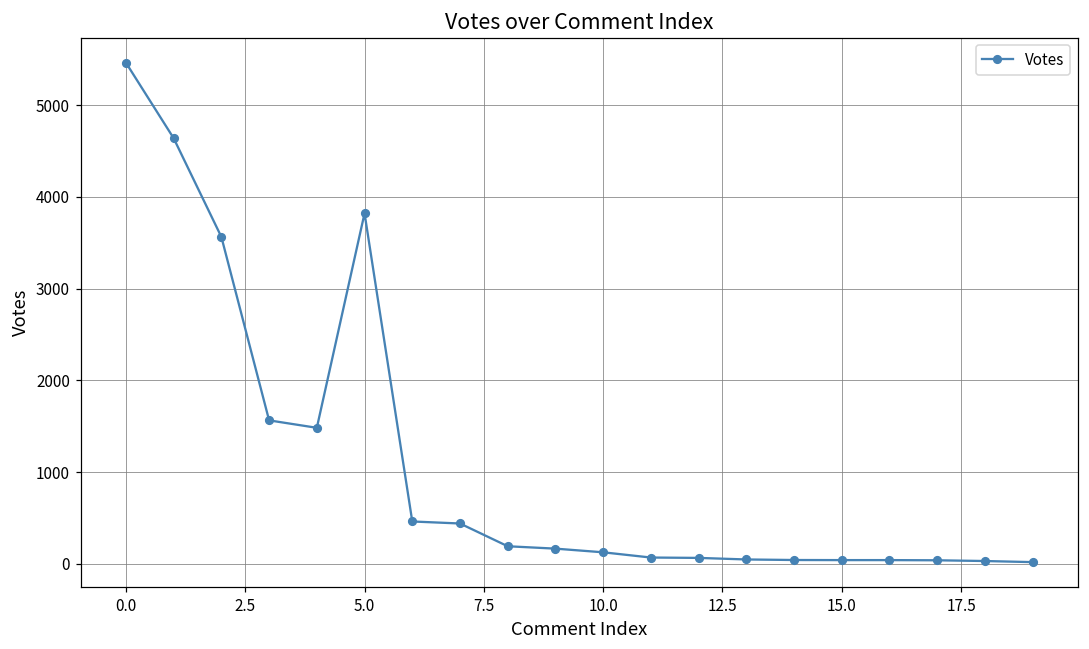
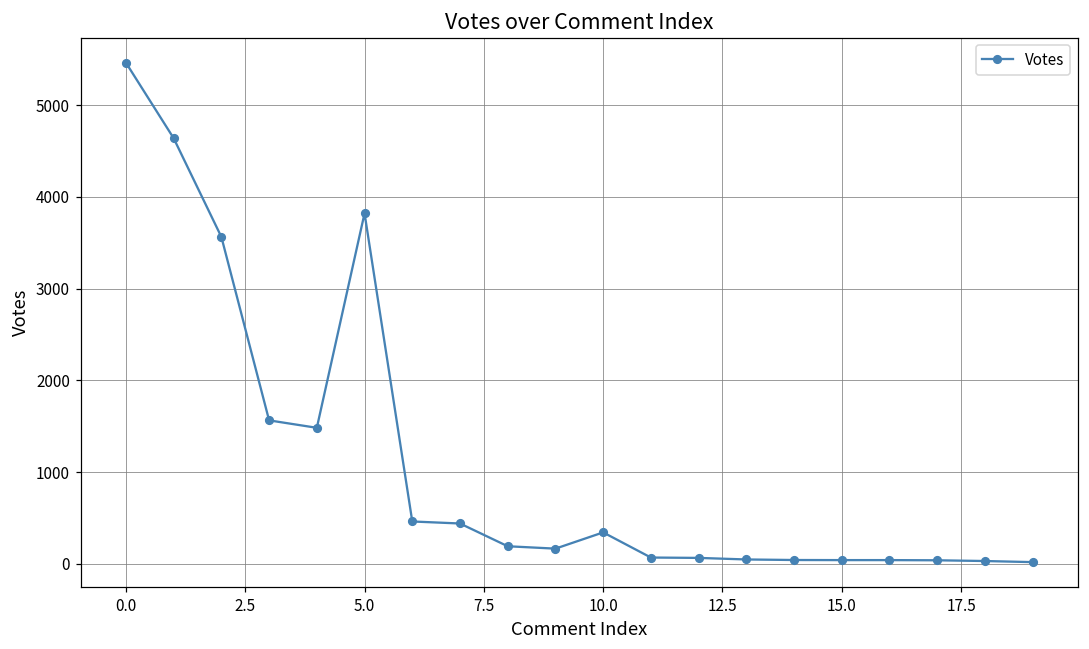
10.0: 100 -> 300
